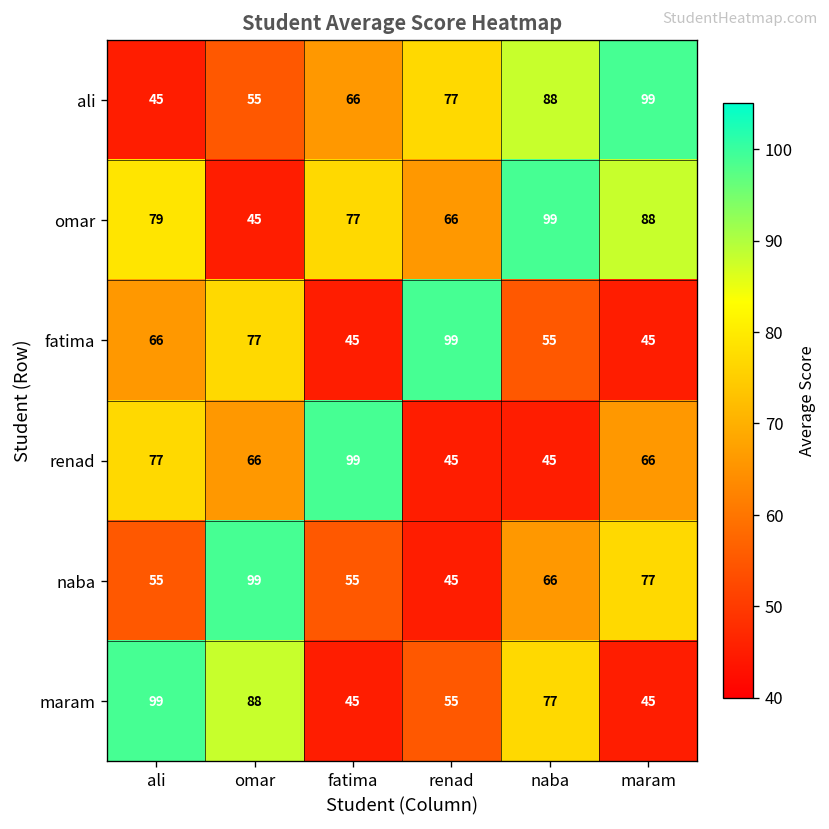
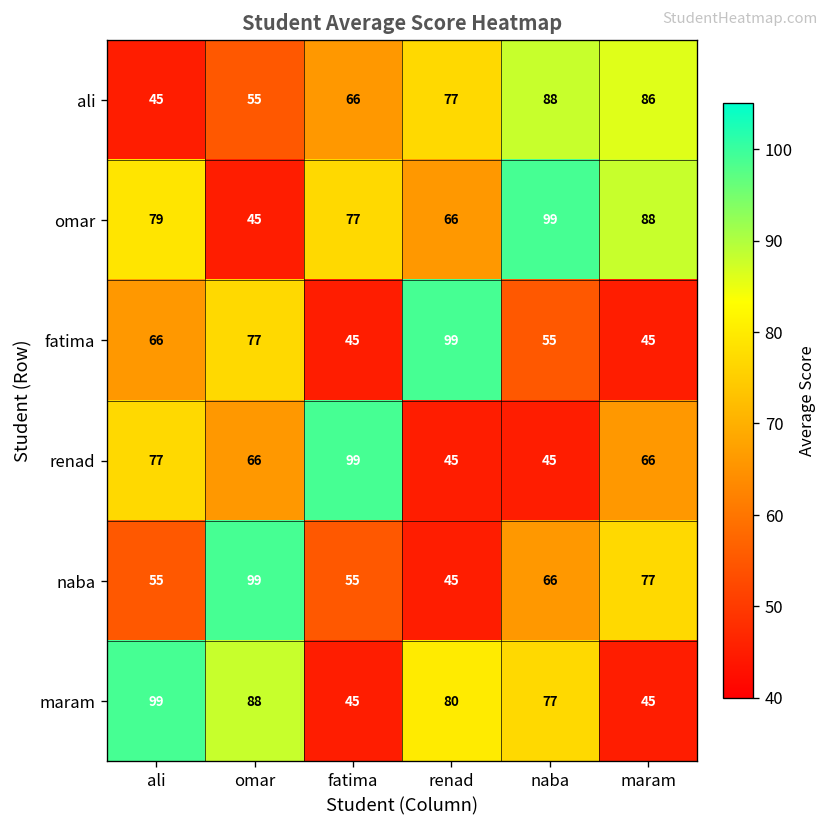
ali, maram: 99 -> 86
maram, renad: 55 -> 80
